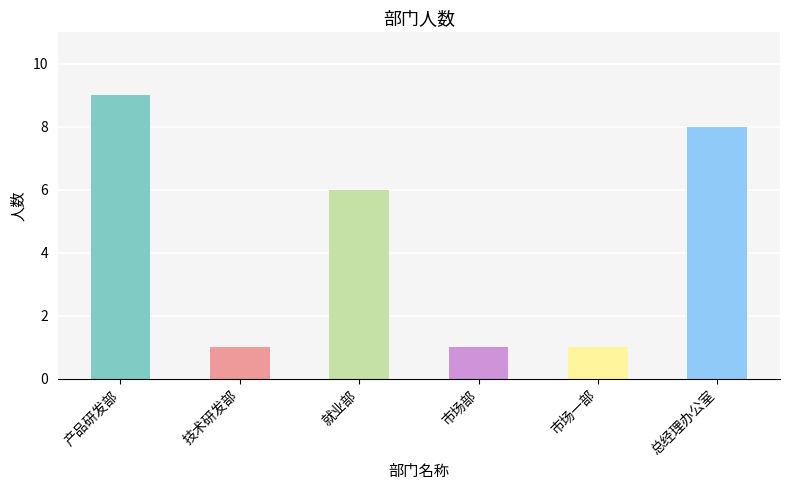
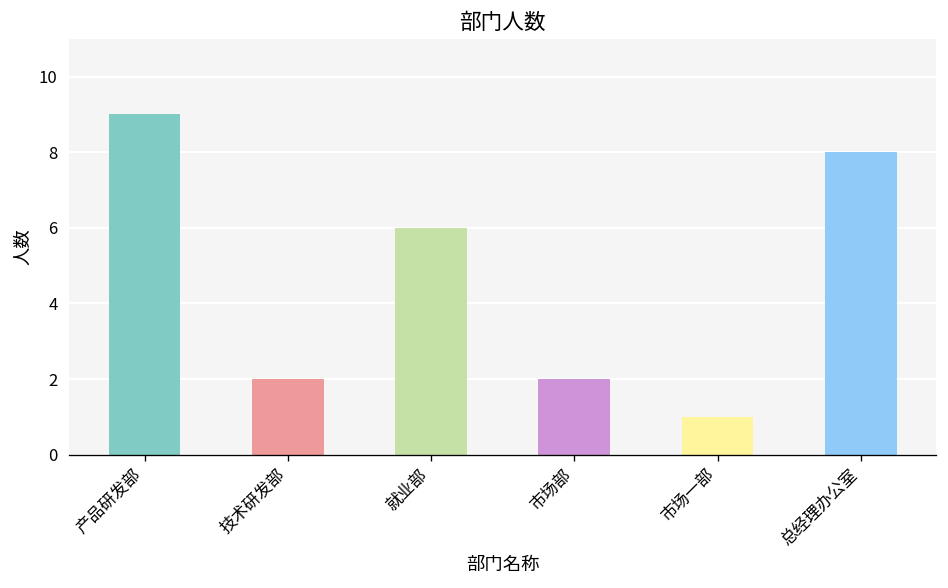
技术研发部: 1 -> 2
市场部: 1 -> 2
